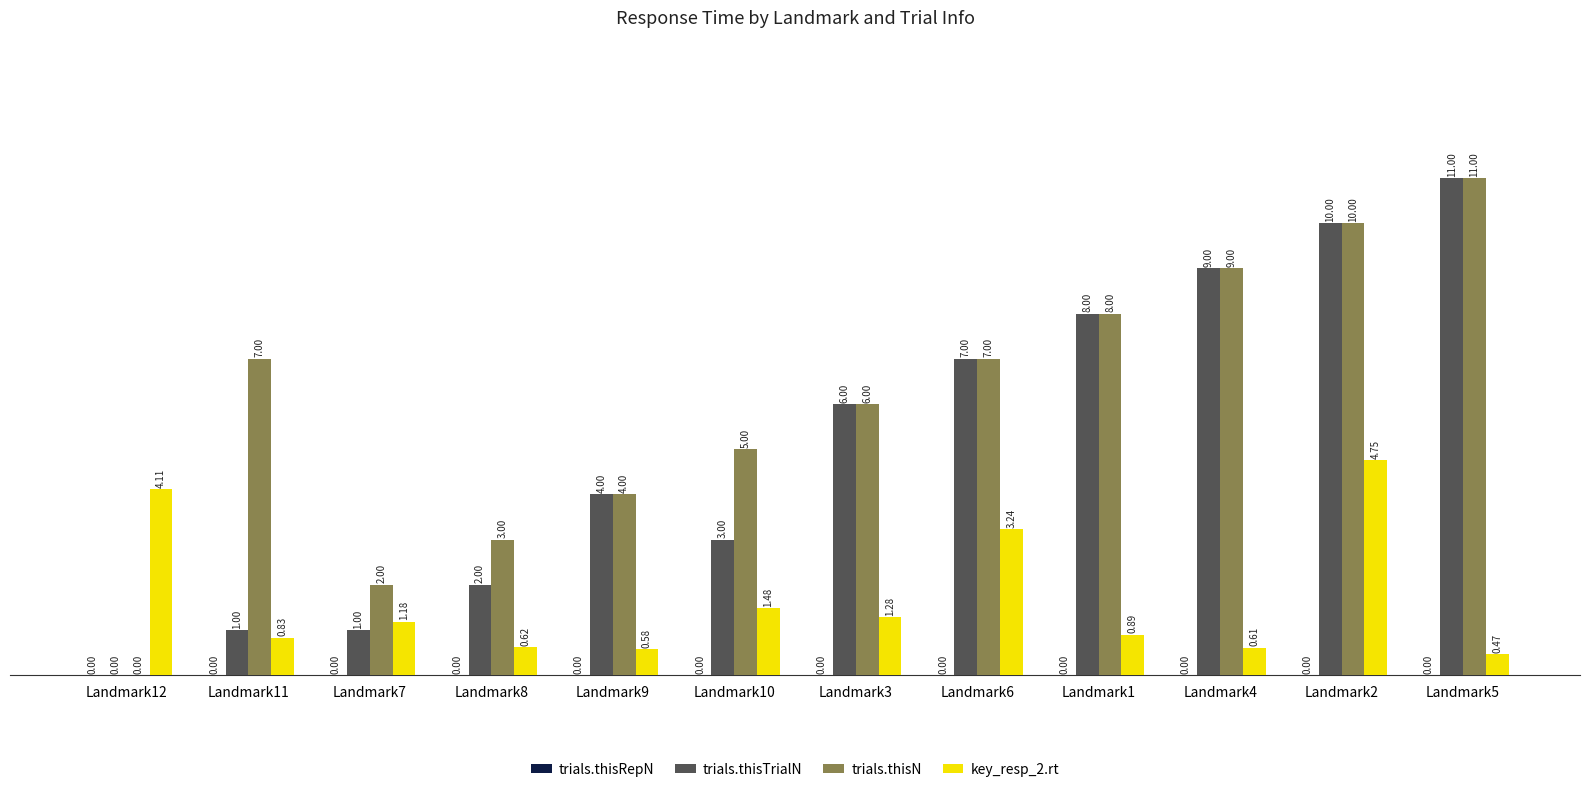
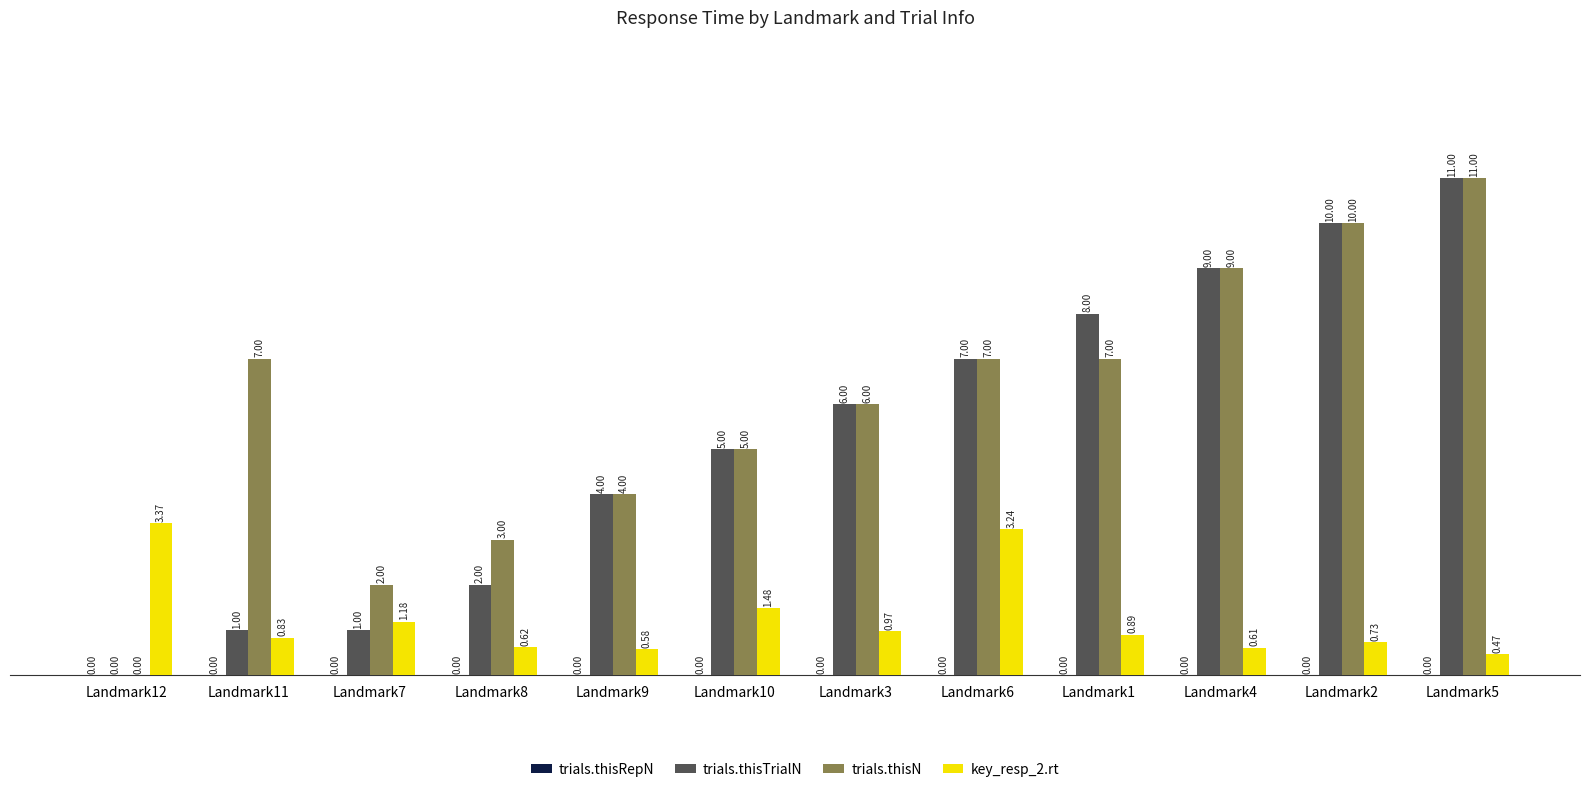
key_resp_2.rt, Landmark12: 4.11 -> 3.37
trials.thisTrialN, Landmark10: 3.00 -> 5.00
key_resp_2.rt, Landmark3: 1.28 -> 0.97
trials.thisN, Landmark1: 8.00 -> 7.00
key_resp_2.rt, Landmark2: 4.75 -> 0.73
